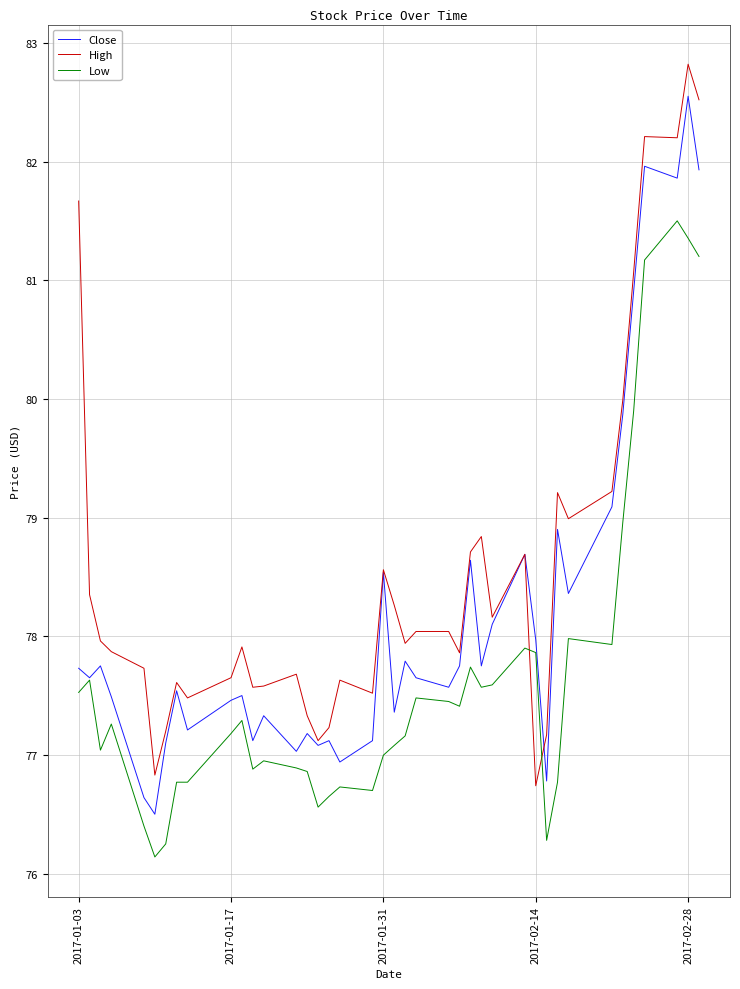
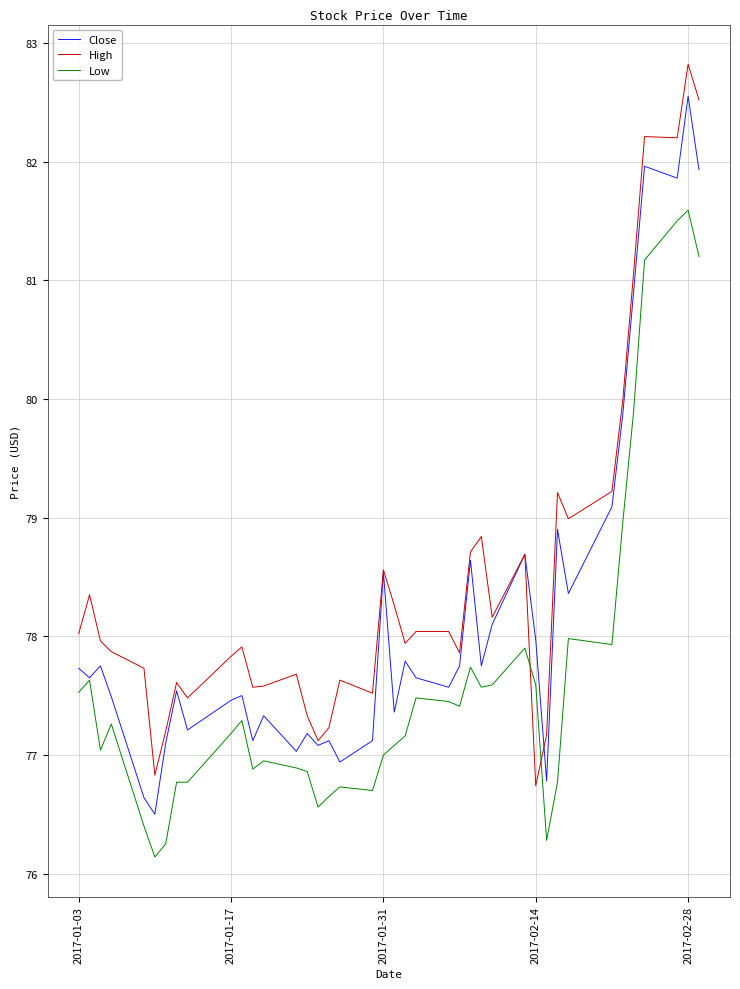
High, 2017-01-03: 81.67 -> 78.02
High, 2017-01-17: 77.65 -> 77.83
Low, 2017-02-14: 77.86 -> 77.59
Low, 2017-02-28: 81.35 -> 81.59
